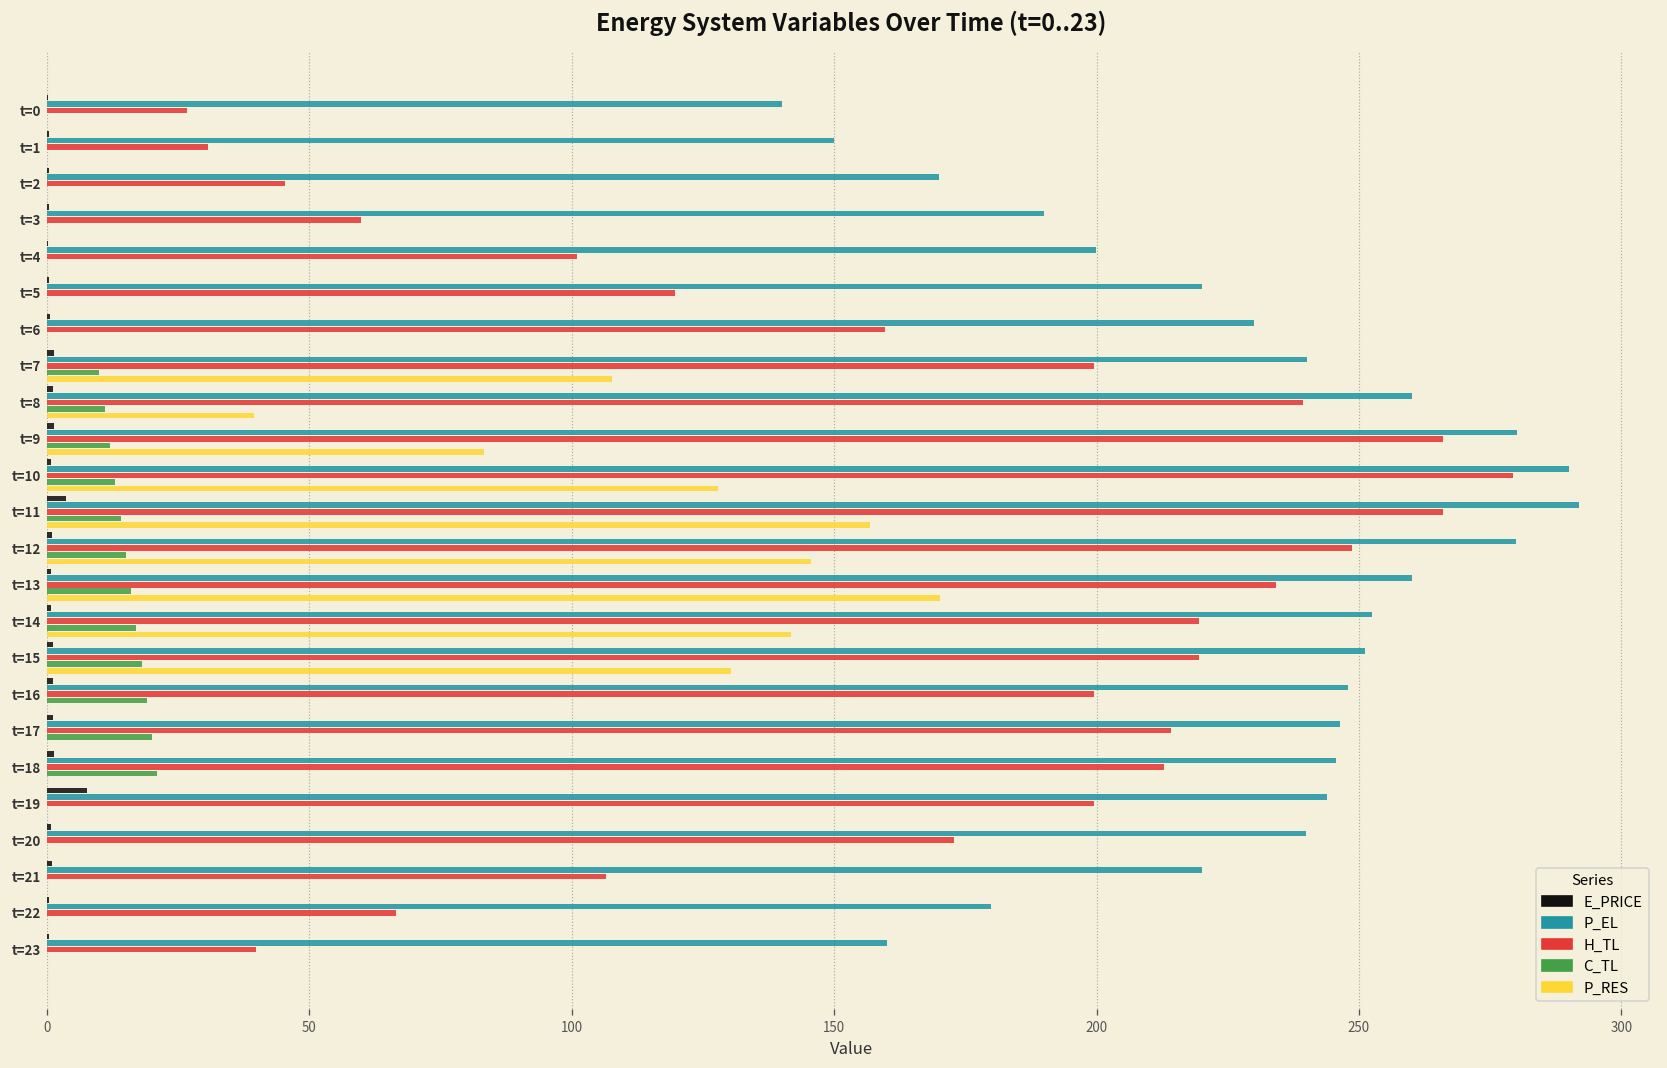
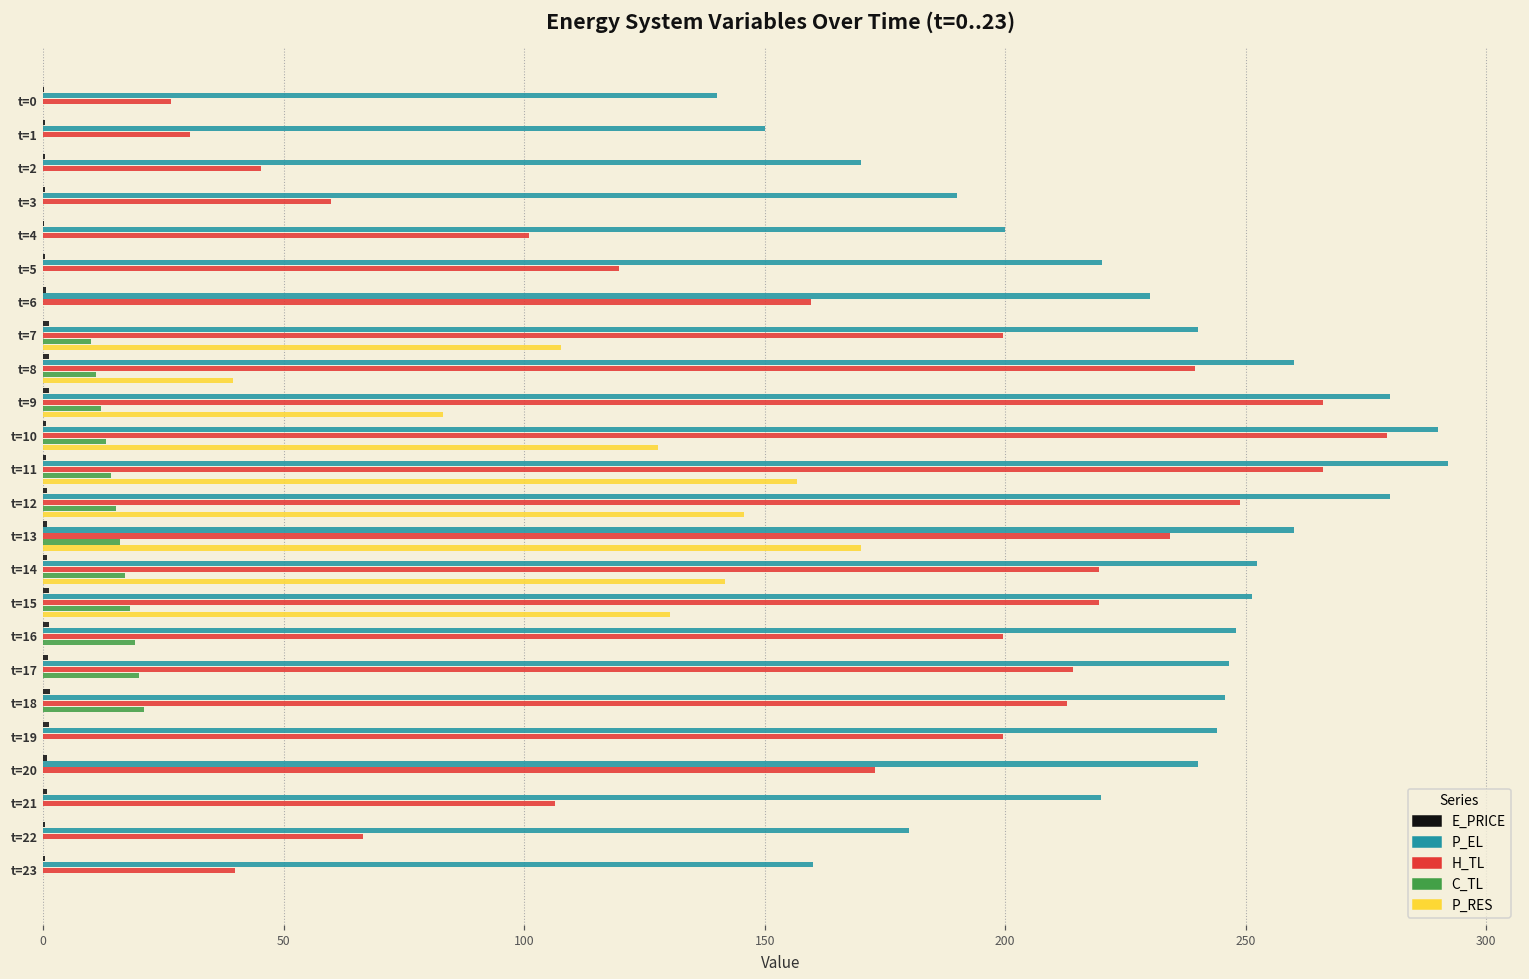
E_PRICE, t=11: 4 -> 1
E_PRICE, t=19: 8 -> 1
